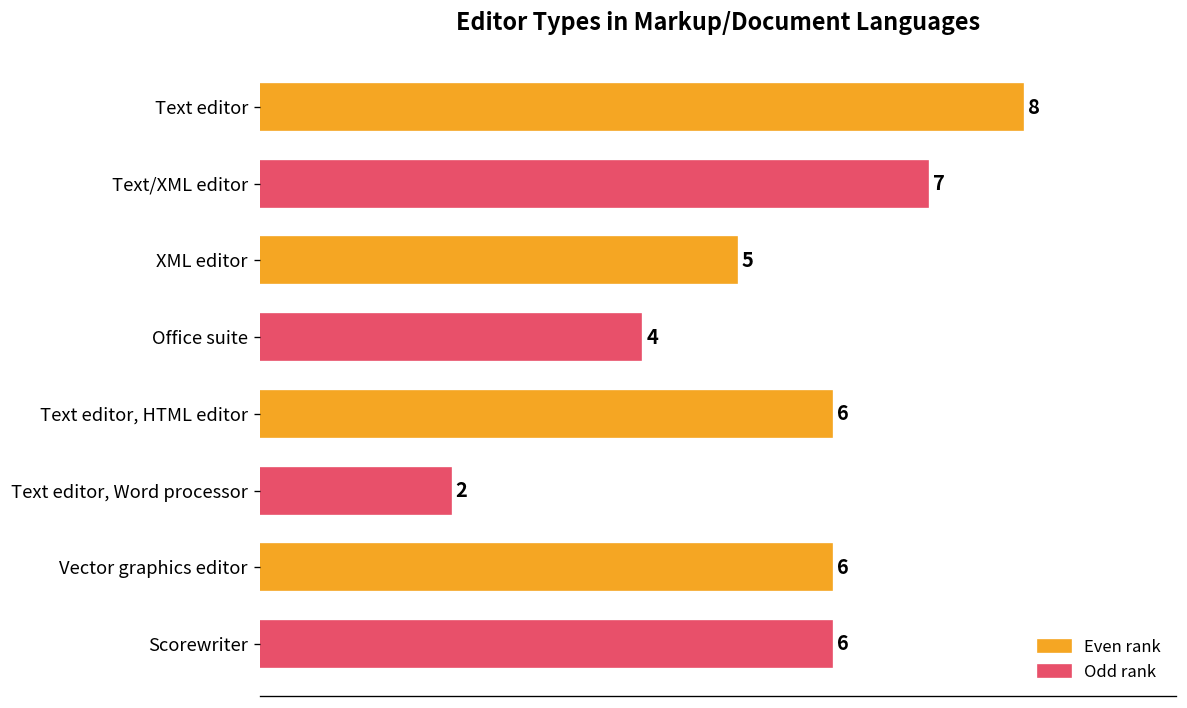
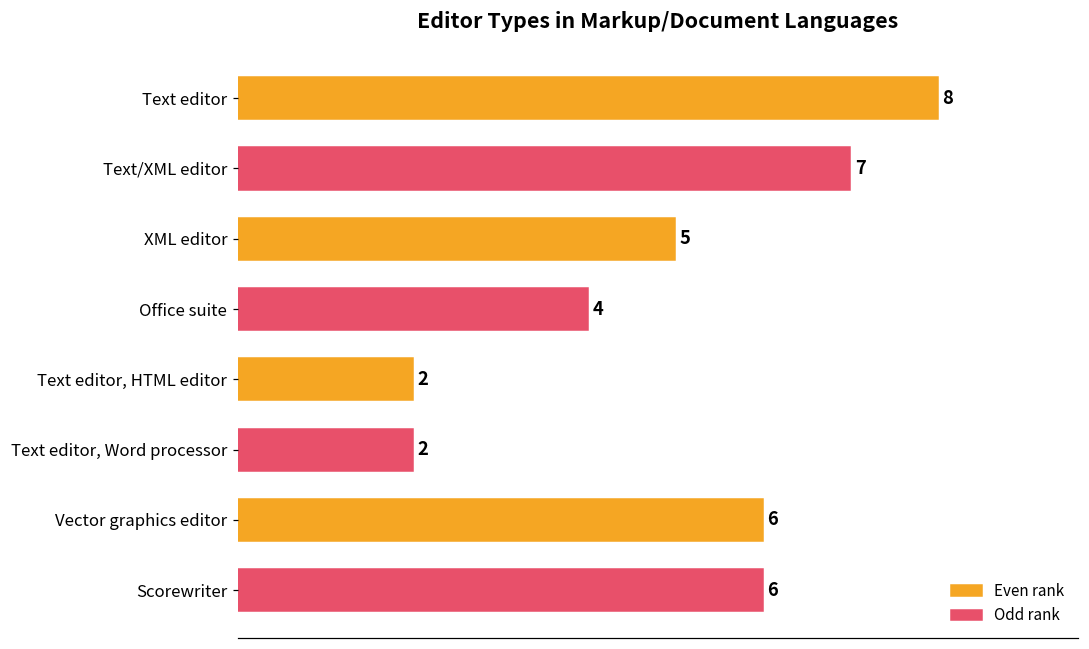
Text editor, HTML editor: 6 -> 2
